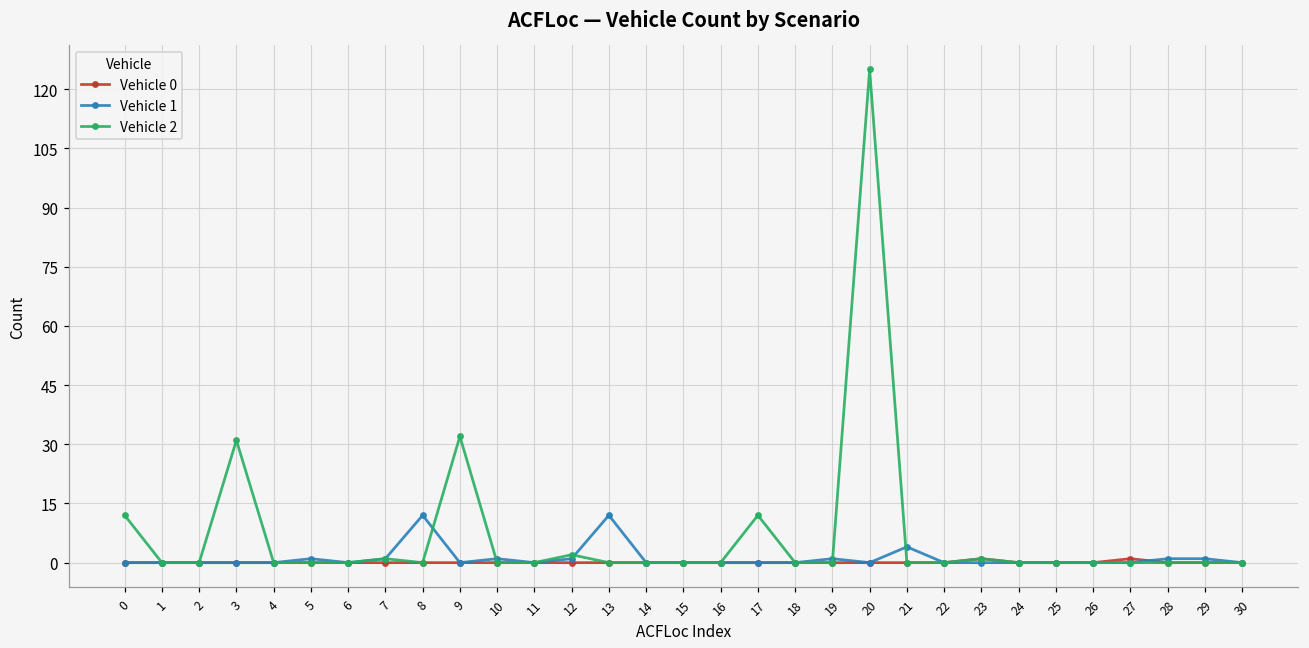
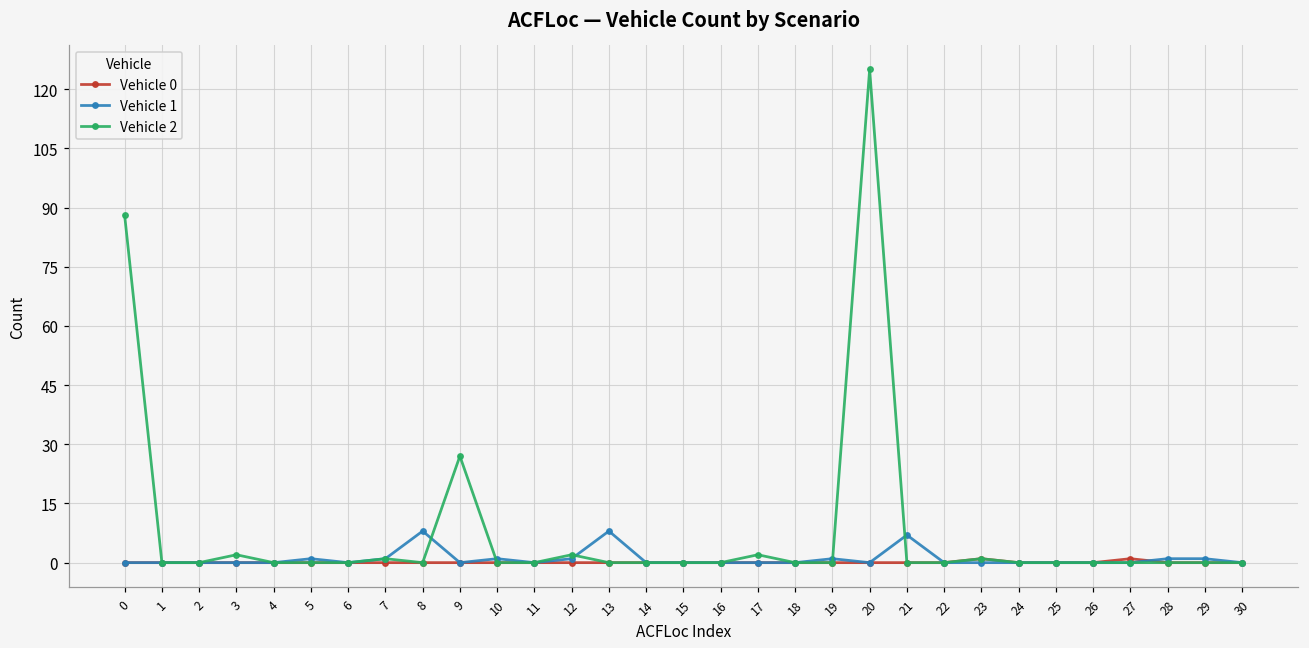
Vehicle 2, 0: 12 -> 88
Vehicle 2, 3: 31 -> 2
Vehicle 1, 8: 12 -> 8
Vehicle 2, 9: 32 -> 27
Vehicle 1, 13: 12 -> 8
Vehicle 2, 17: 12 -> 2
Vehicle 1, 21: 4 -> 7
